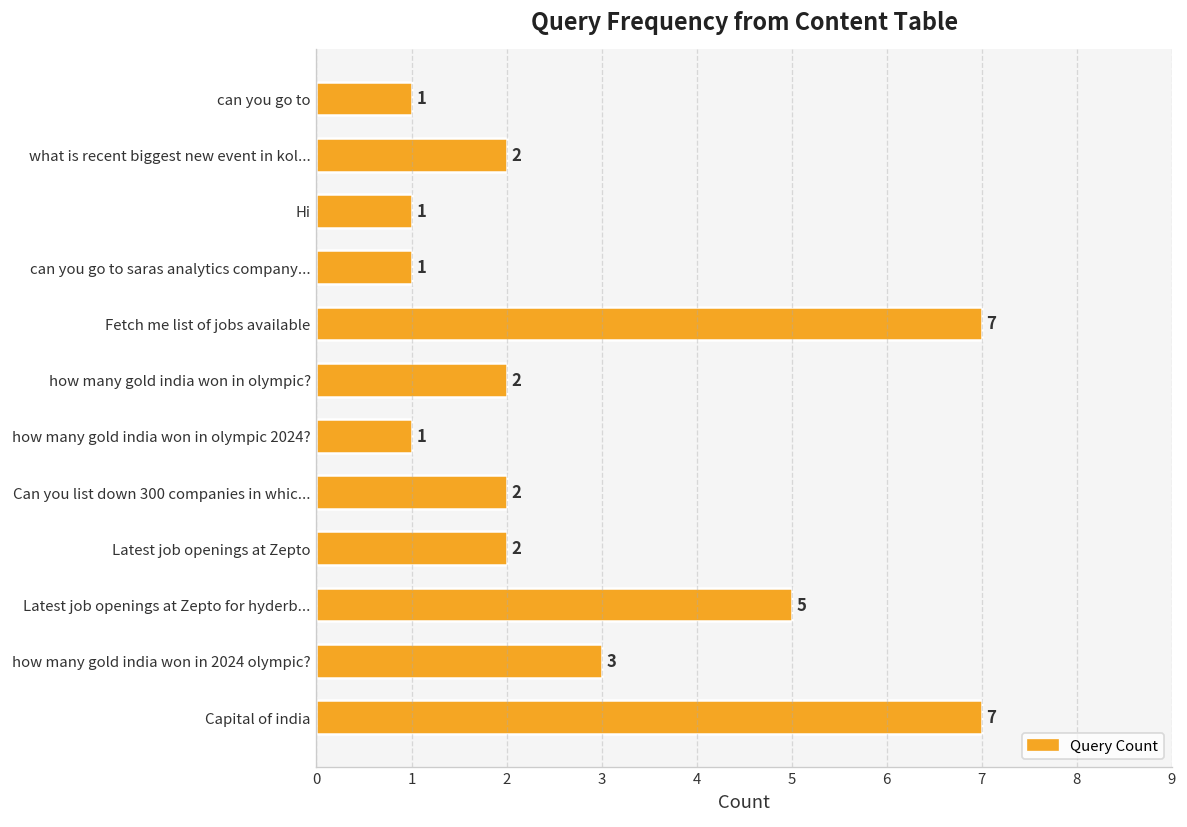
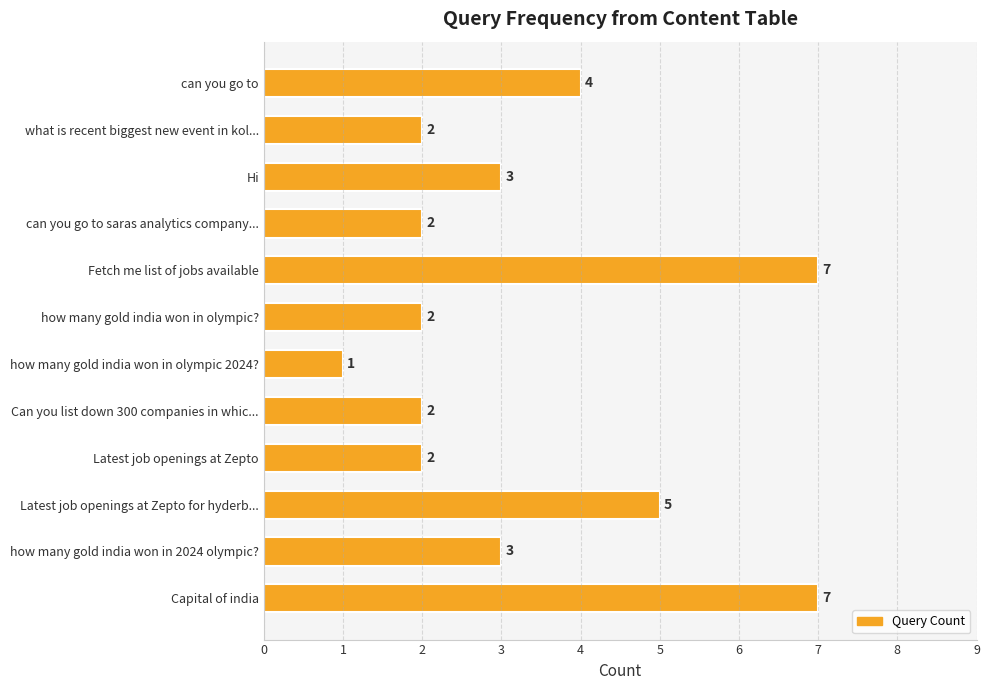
can you go to: 1 -> 4
Hi: 1 -> 3
can you go to saras analytics company...: 1 -> 2
